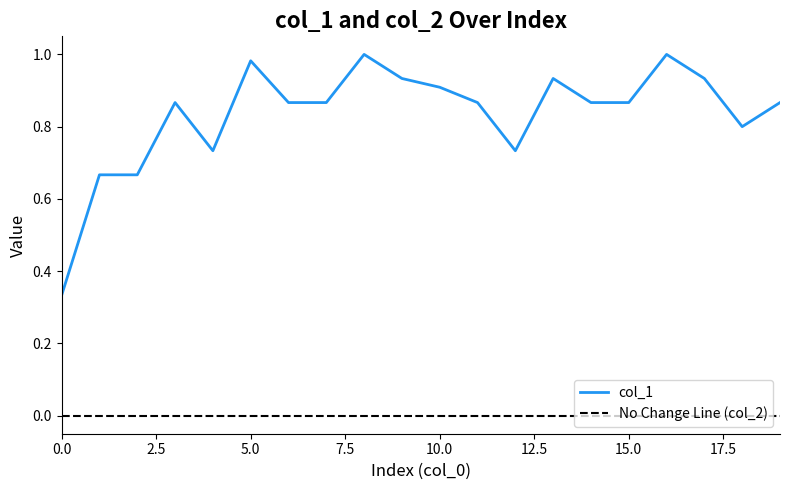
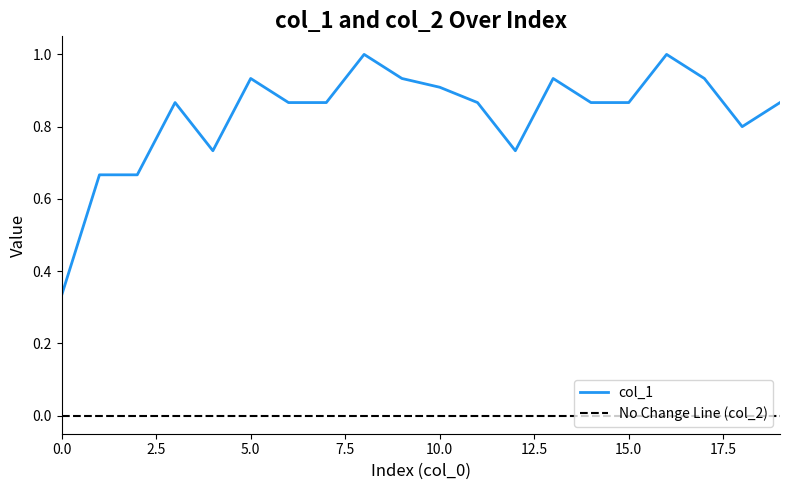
col_1, 5.0: 0.98 -> 0.93
